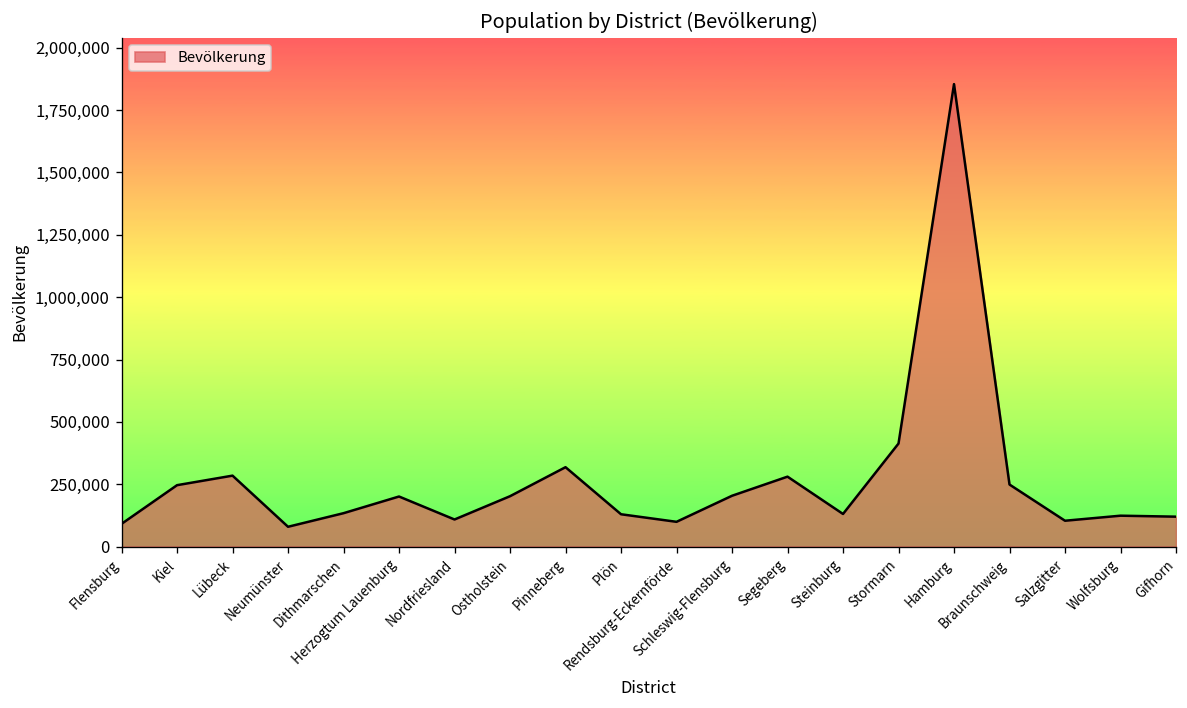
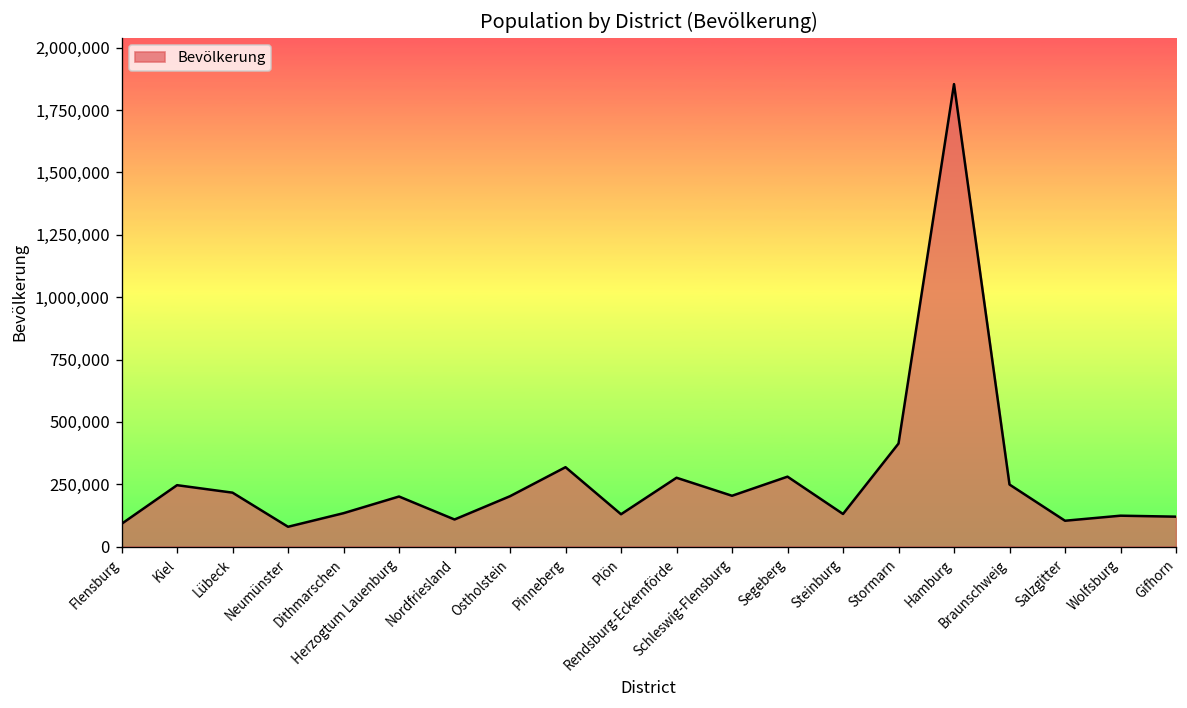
Lübeck: 280,000 -> 220,000
Rendsburg-Eckernförde: 100,000 -> 280,000
